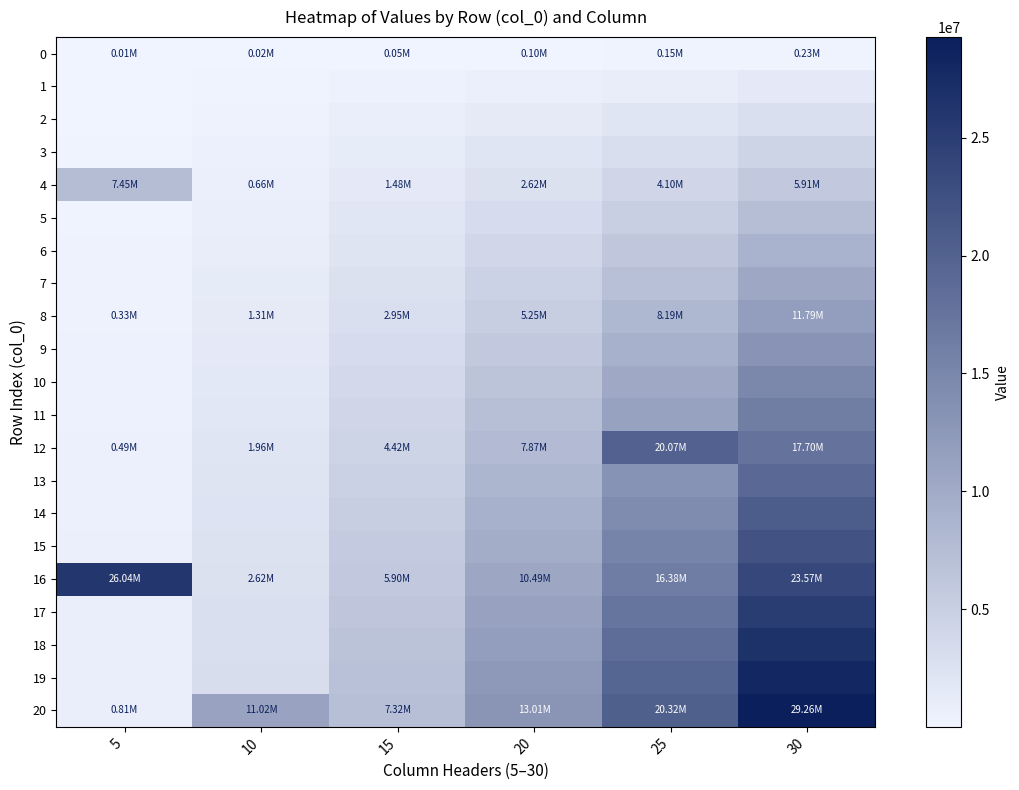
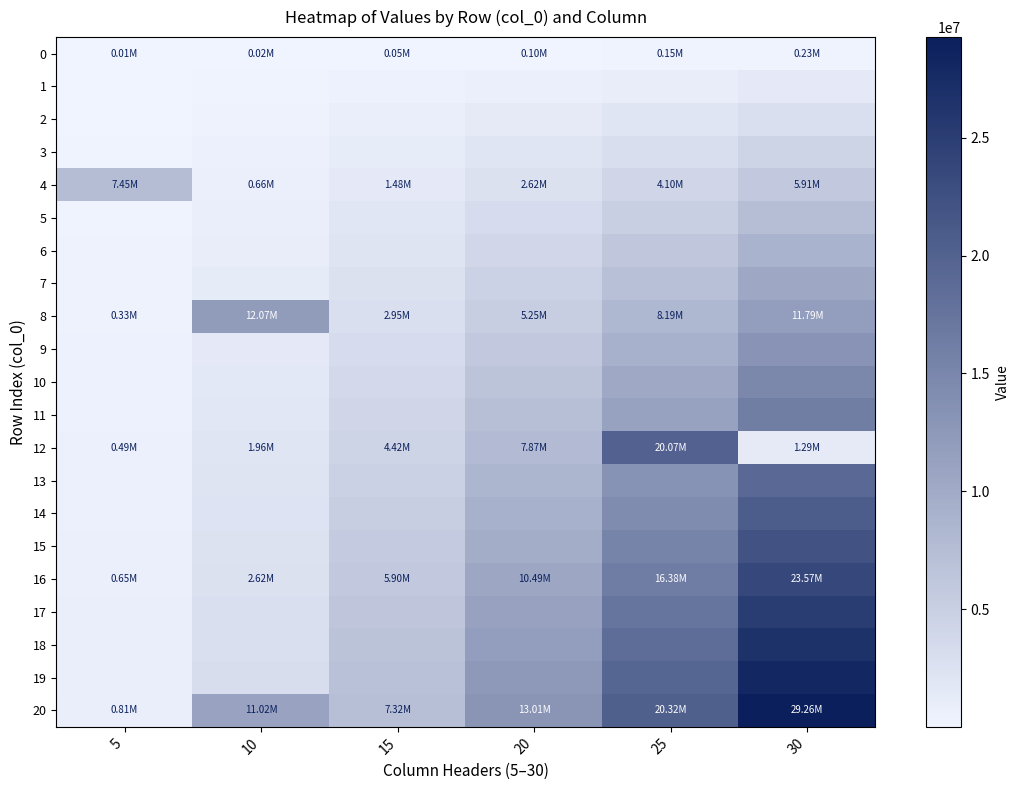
8, 10: 1.31M -> 12.07M
12, 30: 17.70M -> 1.29M
16, 5: 26.04M -> 0.65M
